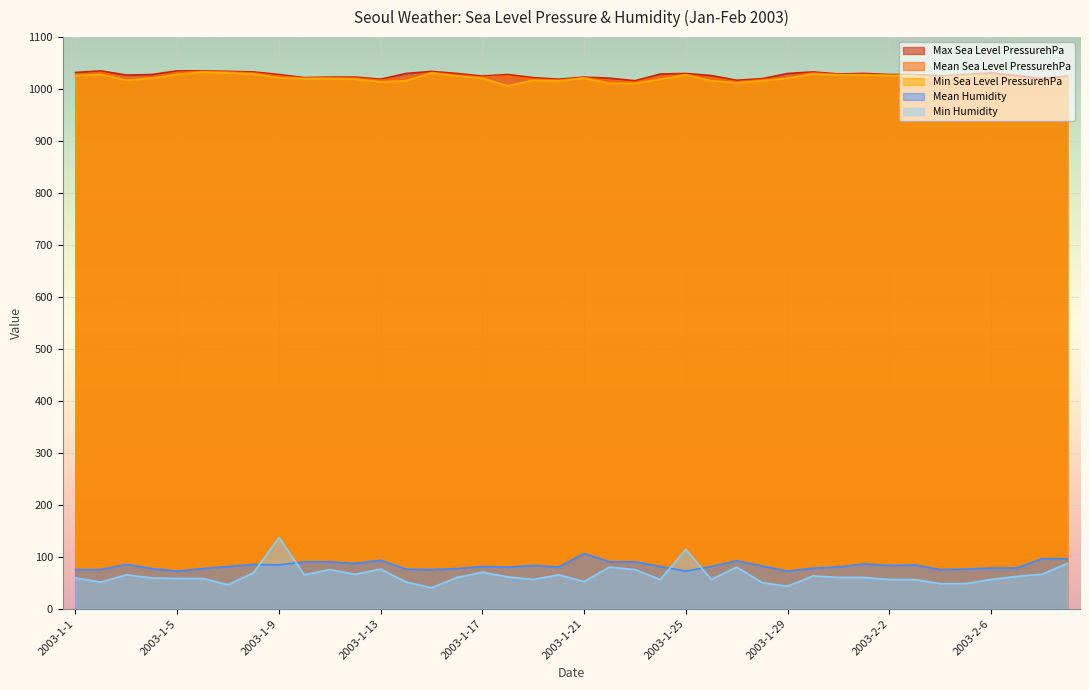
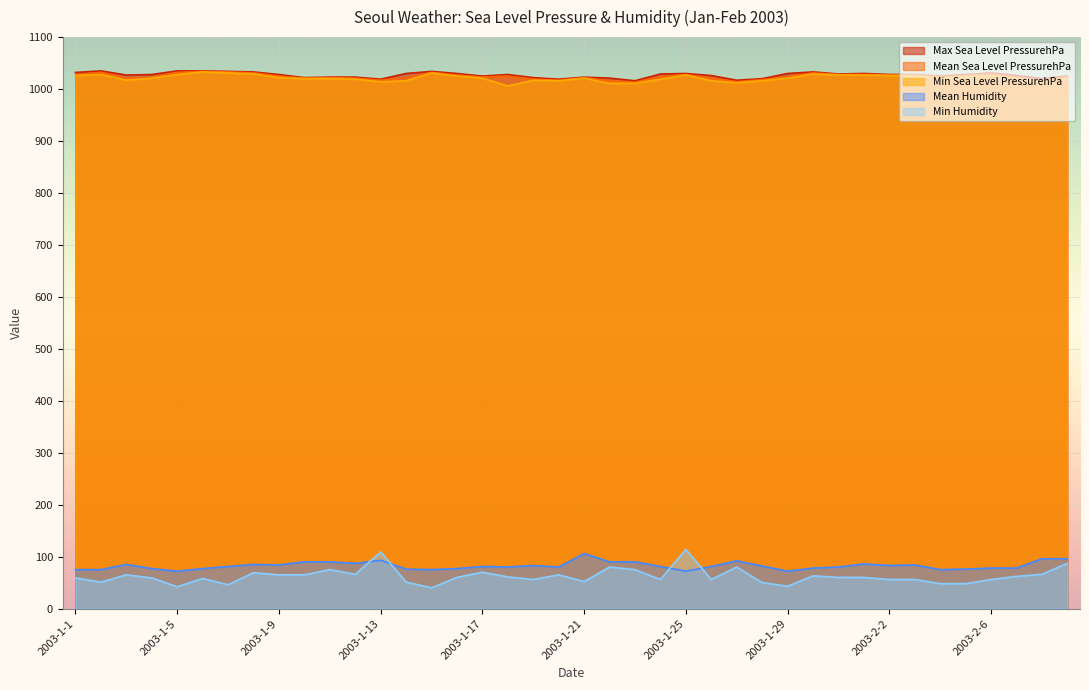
Min Humidity, 2003-1-5: 60 -> 40
Min Humidity, 2003-1-9: 140 -> 70
Min Humidity, 2003-1-13: 80 -> 110
